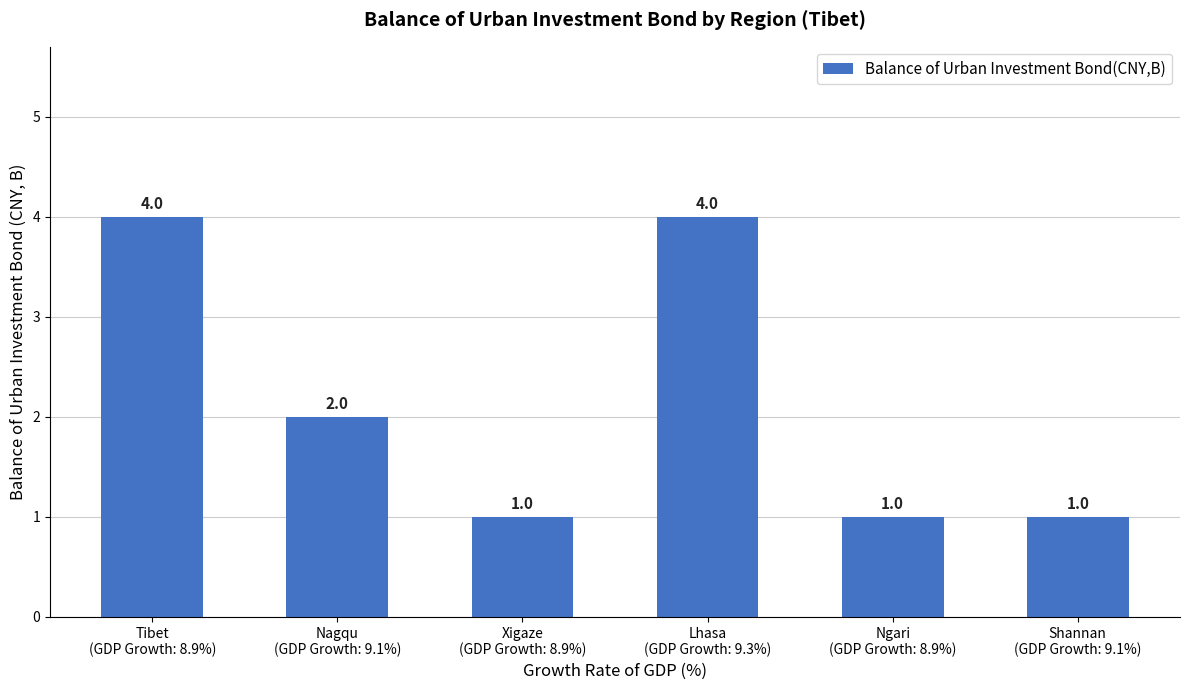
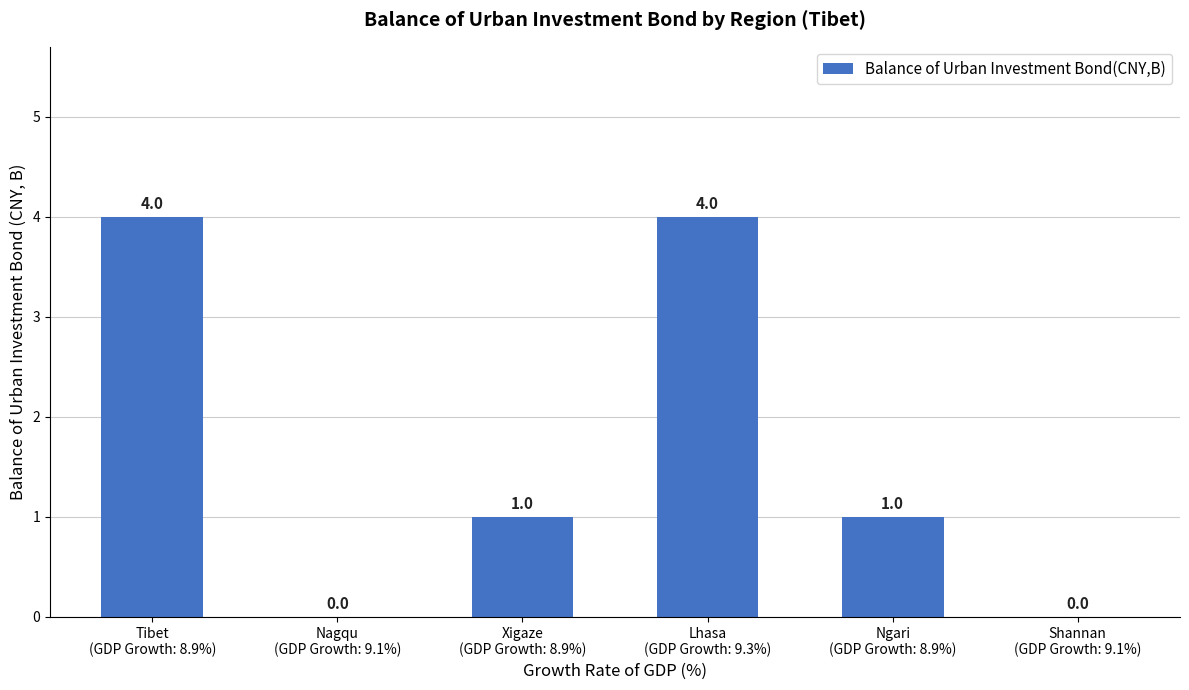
Nagqu (GDP Growth: 9.1%): 2.0 -> 0.0
Shannan (GDP Growth: 9.1%): 1.0 -> 0.0
